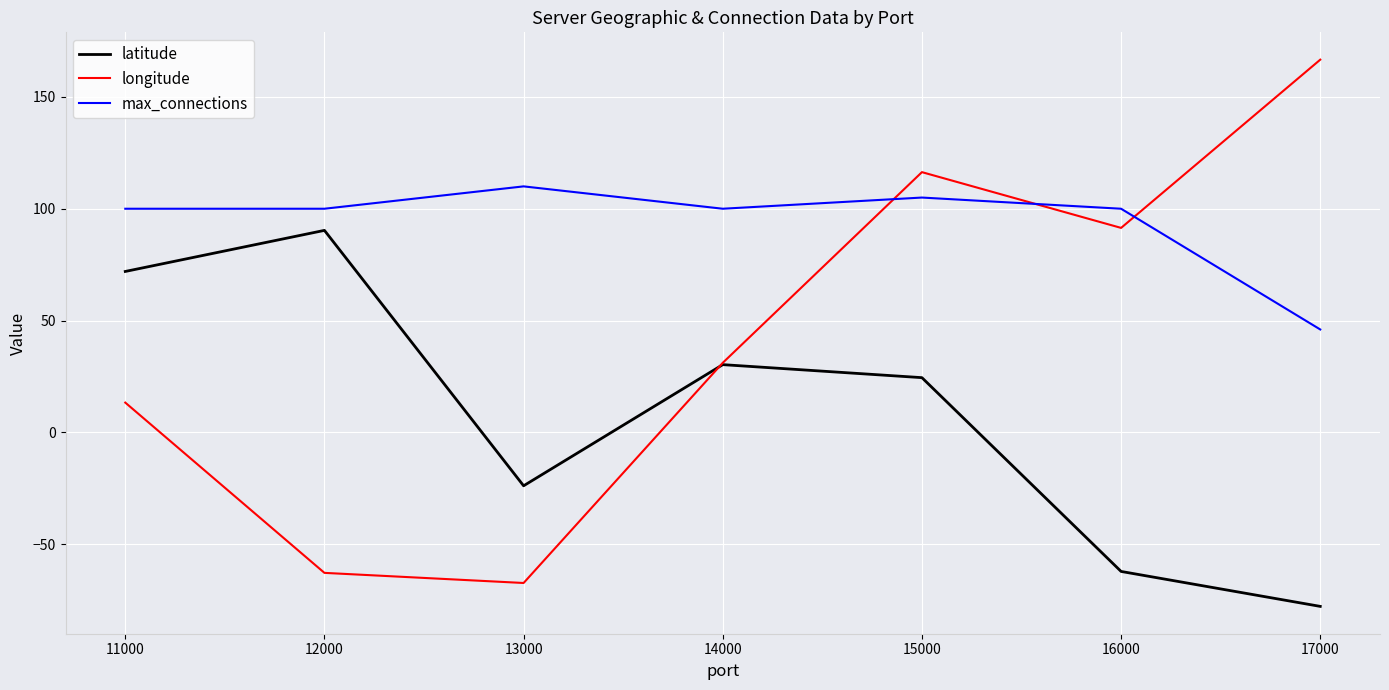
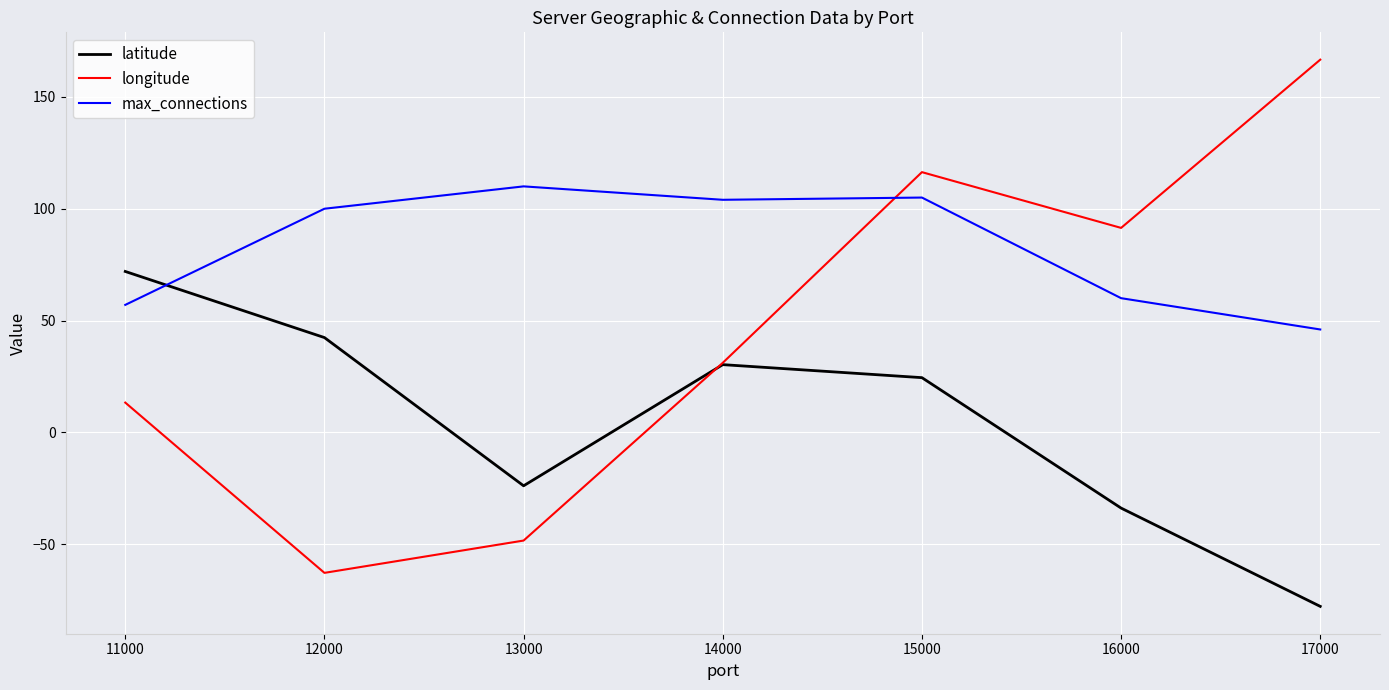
max_connections, 11000: 100 -> 57
latitude, 12000: 90 -> 42
longitude, 13000: -67 -> -48
max_connections, 14000: 100 -> 104
latitude, 16000: -62 -> -34
max_connections, 16000: 100 -> 60
